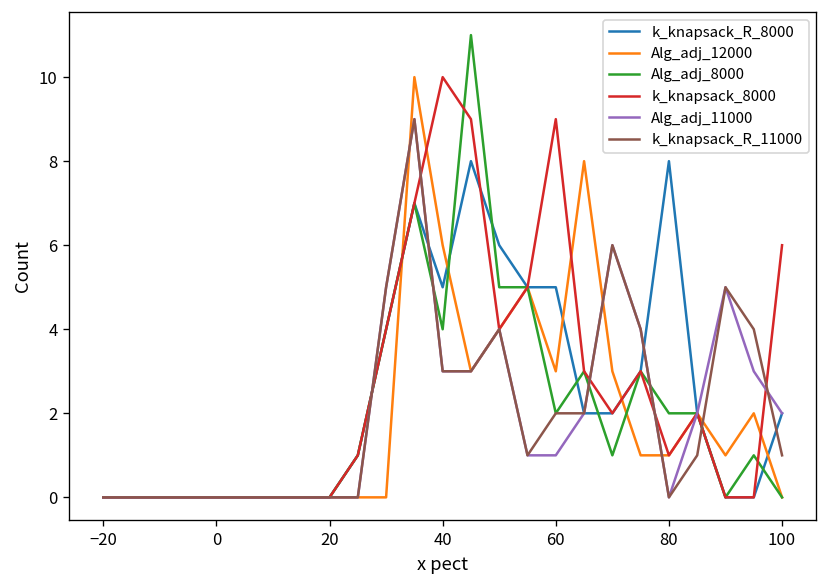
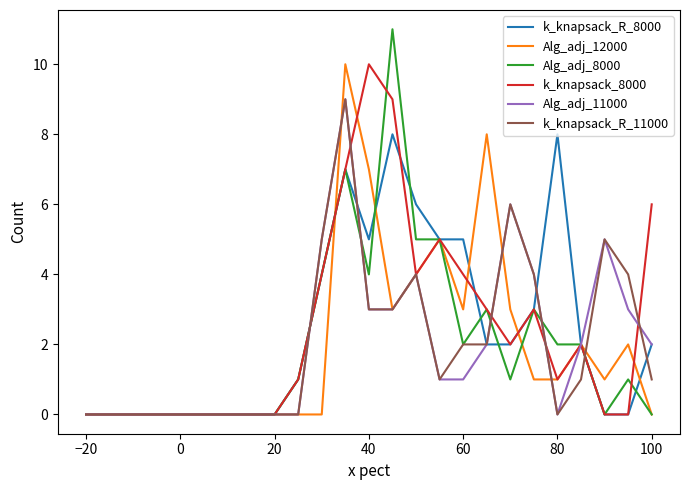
Alg_adj_12000, 40: 6 -> 7
k_knapsack_8000, 60: 9 -> 4
